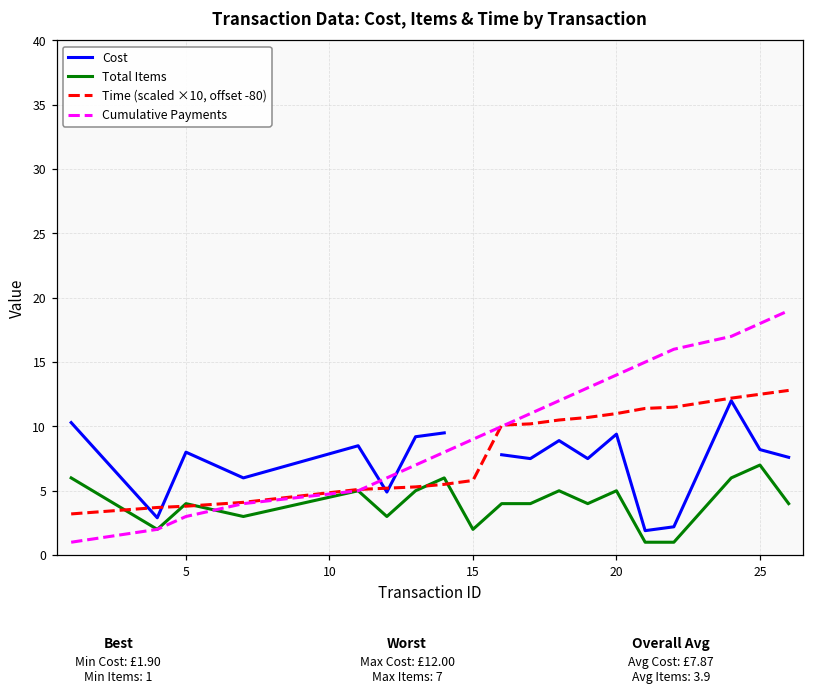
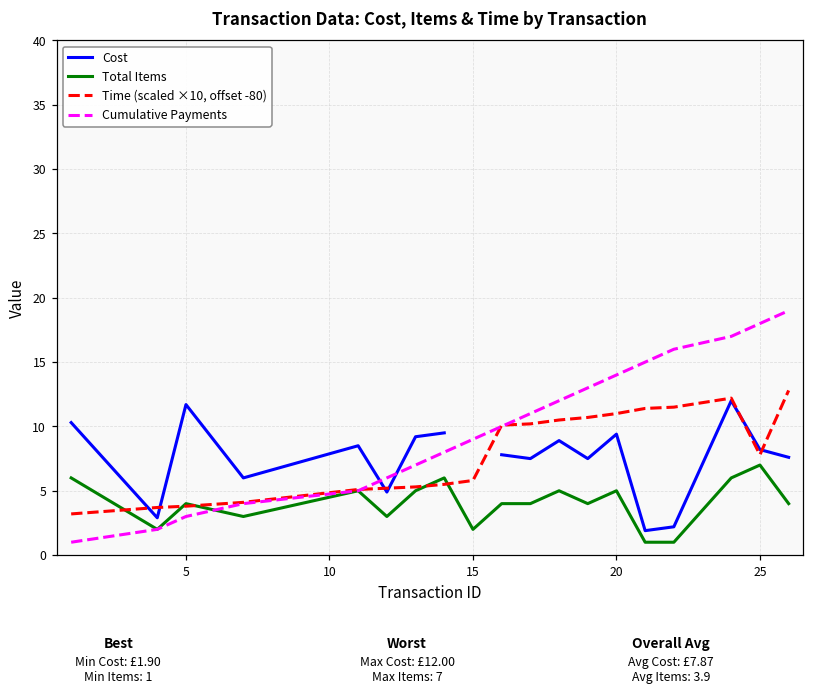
Cost, 5: 8.0 -> 11.7
Time (scaled ×10, offset -80), 25: 12.5 -> 7.8
